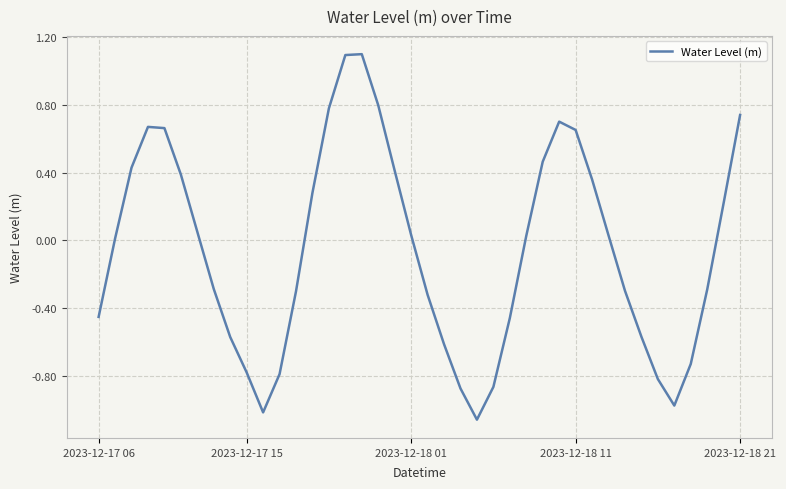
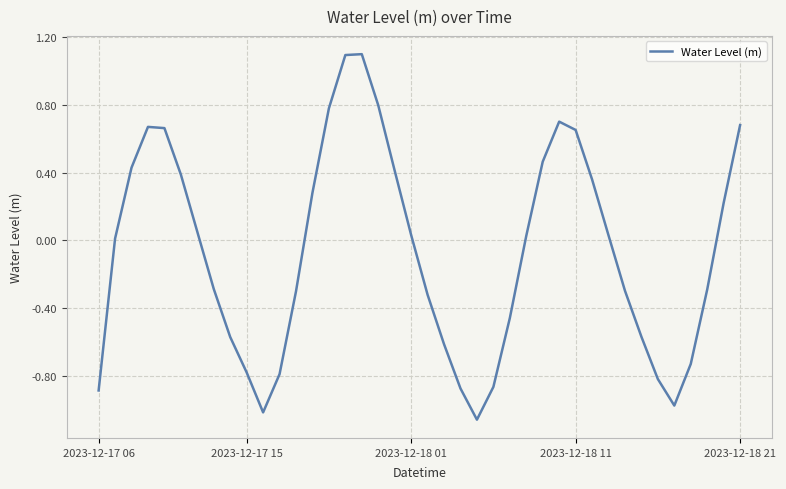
2023-12-17 06: -0.45 -> -0.89
2023-12-18 21: 0.74 -> 0.68
